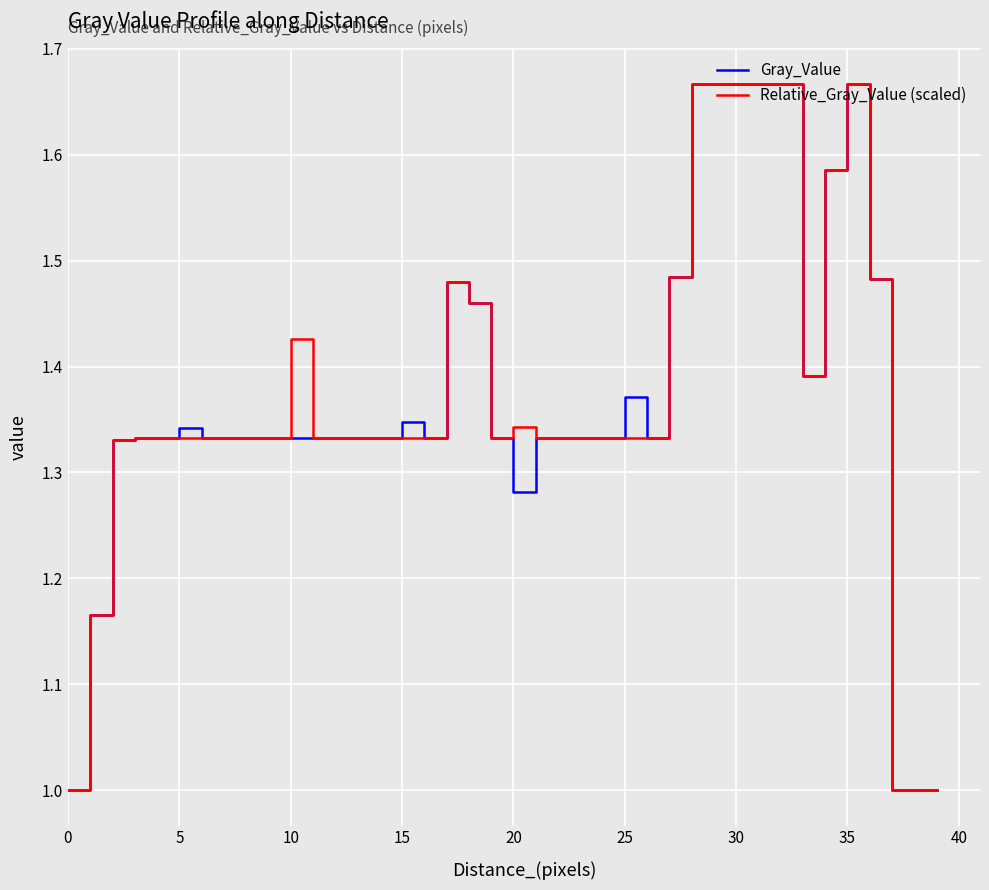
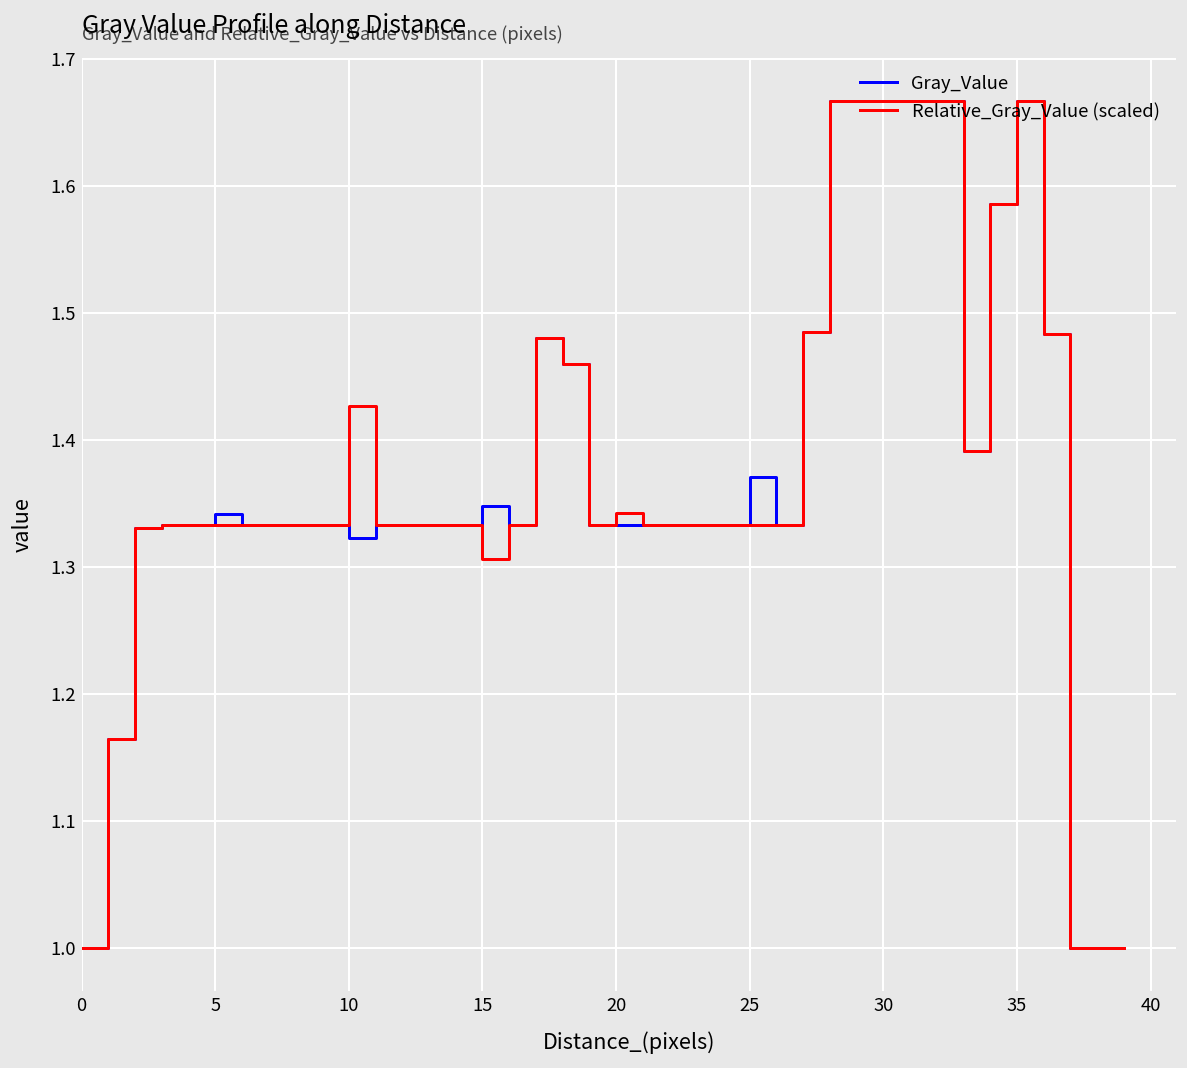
Gray_Value, 10: 1.333 -> 1.323
Relative_Gray_Value (scaled), 15: 1.333 -> 1.306
Gray_Value, 20: 1.282 -> 1.333
